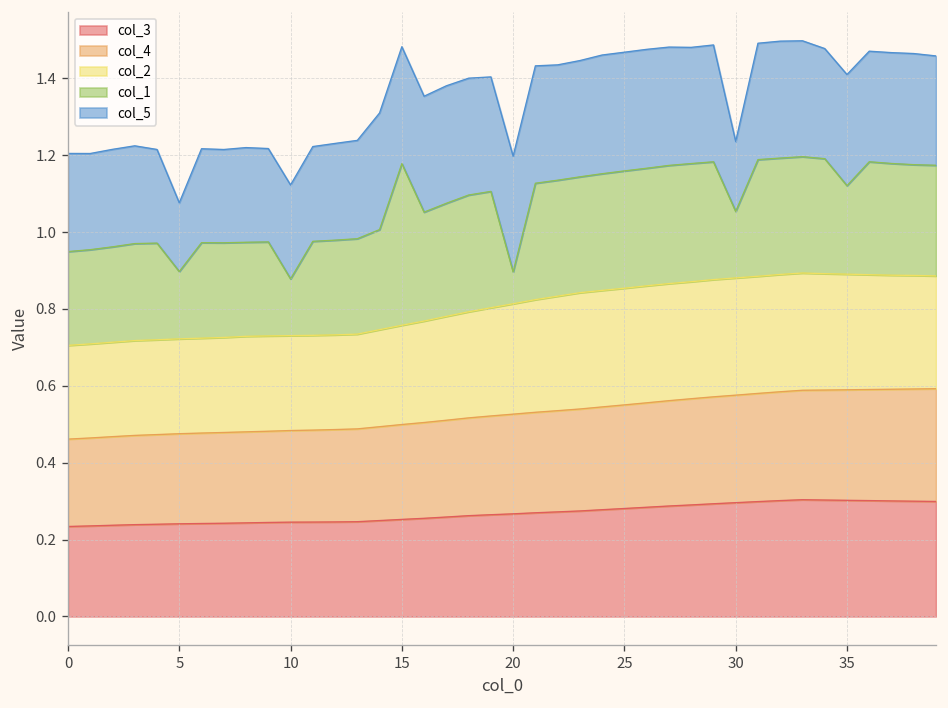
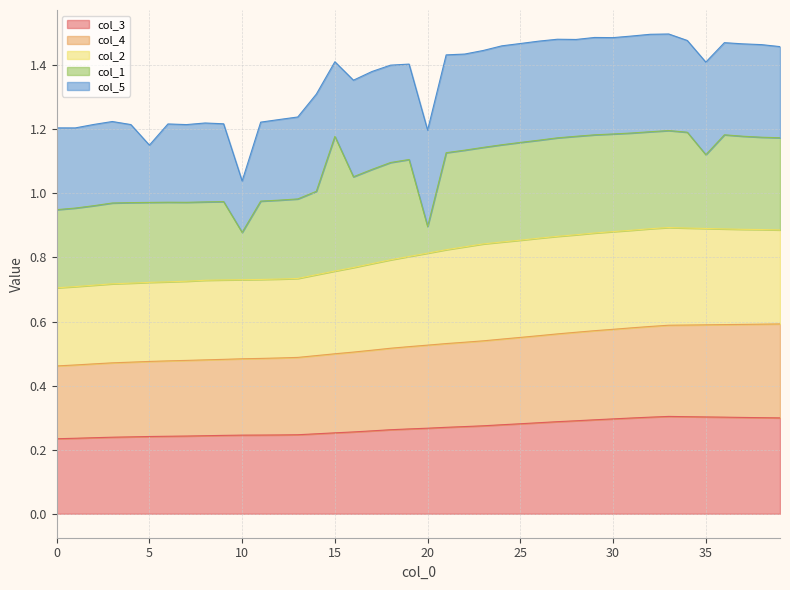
col_1, 5: 0.18 -> 0.25
col_5, 10: 0.24 -> 0.16
col_5, 15: 0.30 -> 0.23
col_1, 30: 0.17 -> 0.30
col_5, 30: 0.18 -> 0.30
